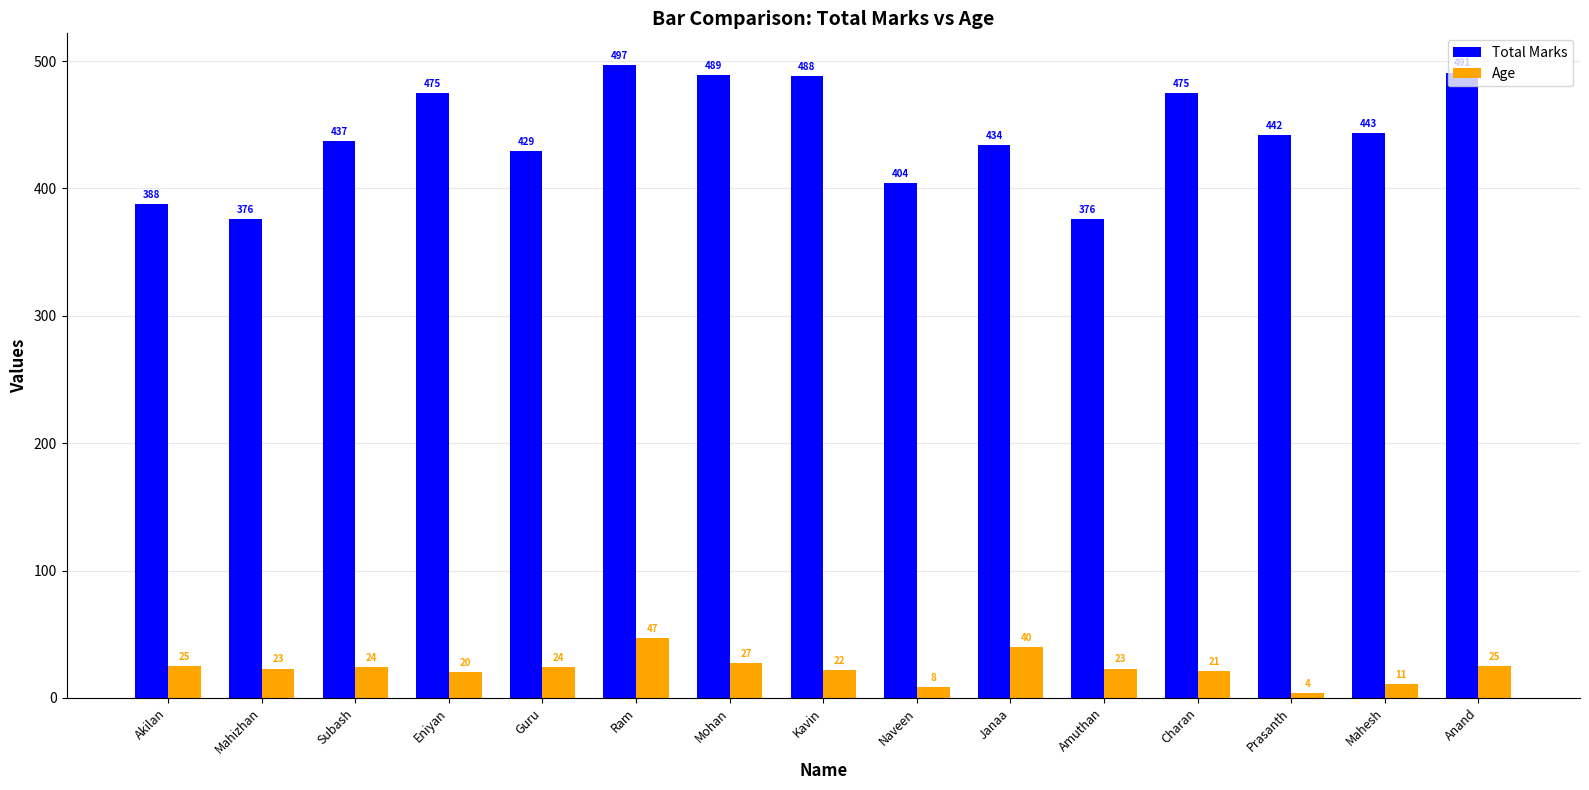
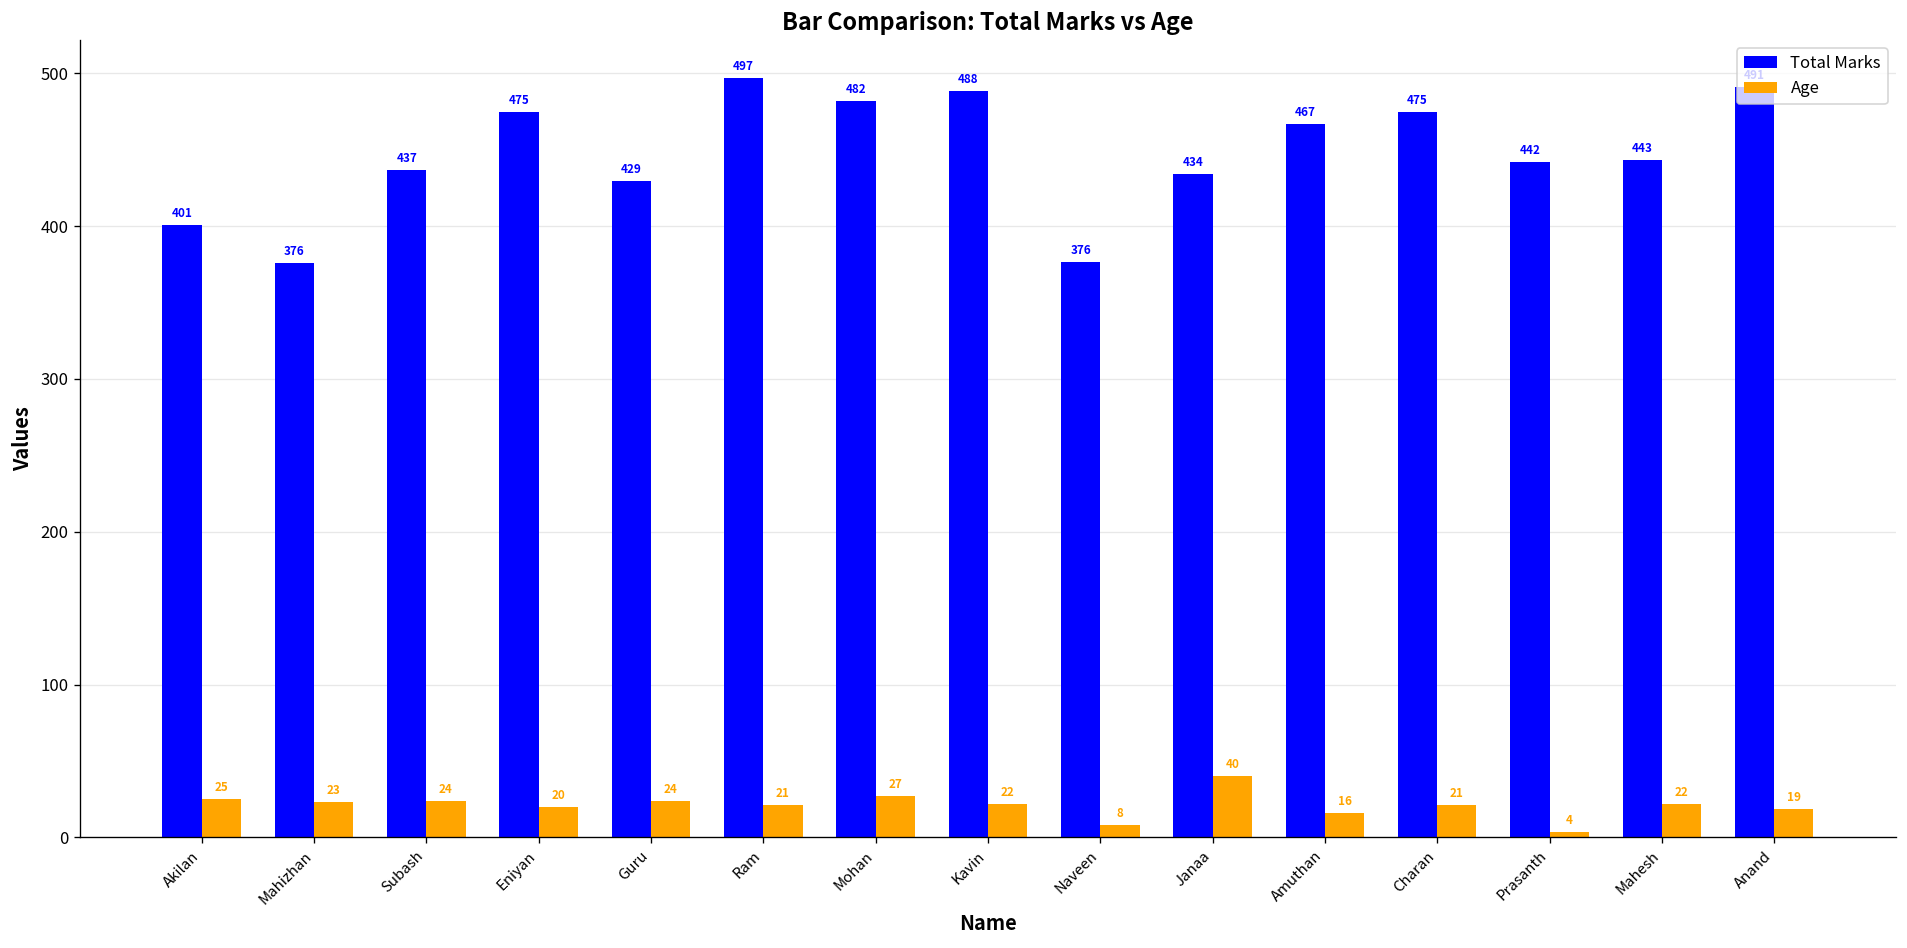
Total Marks, Akilan: 388 -> 401
Age, Ram: 47 -> 21
Total Marks, Mohan: 489 -> 482
Total Marks, Naveen: 404 -> 376
Total Marks, Amuthan: 376 -> 467
Age, Amuthan: 23 -> 16
Age, Mahesh: 11 -> 22
Age, Anand: 25 -> 19
